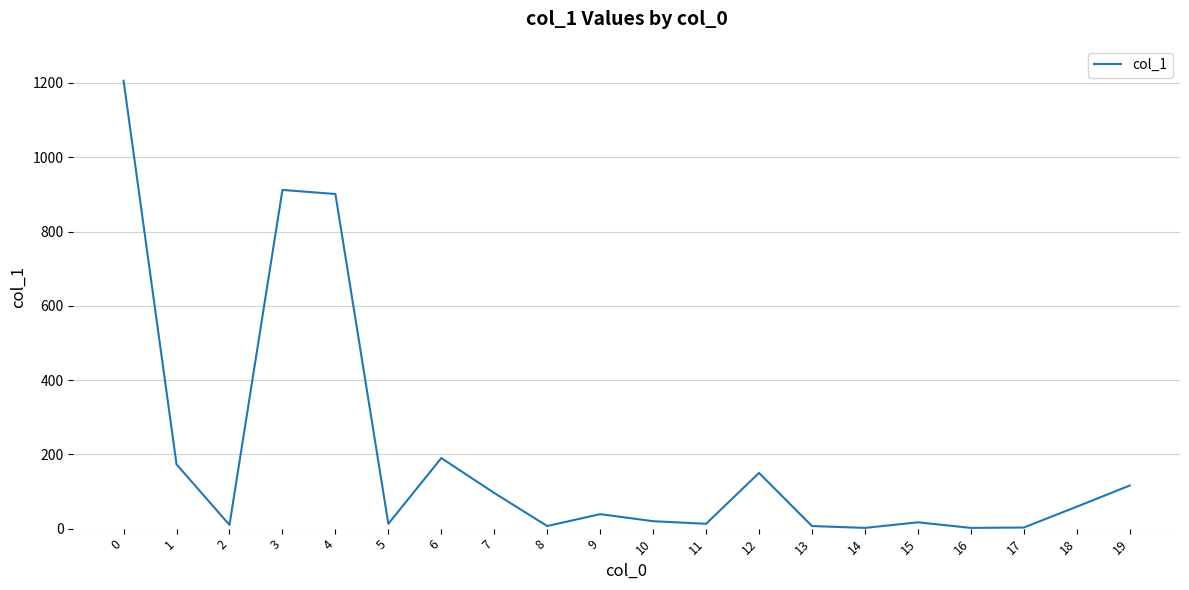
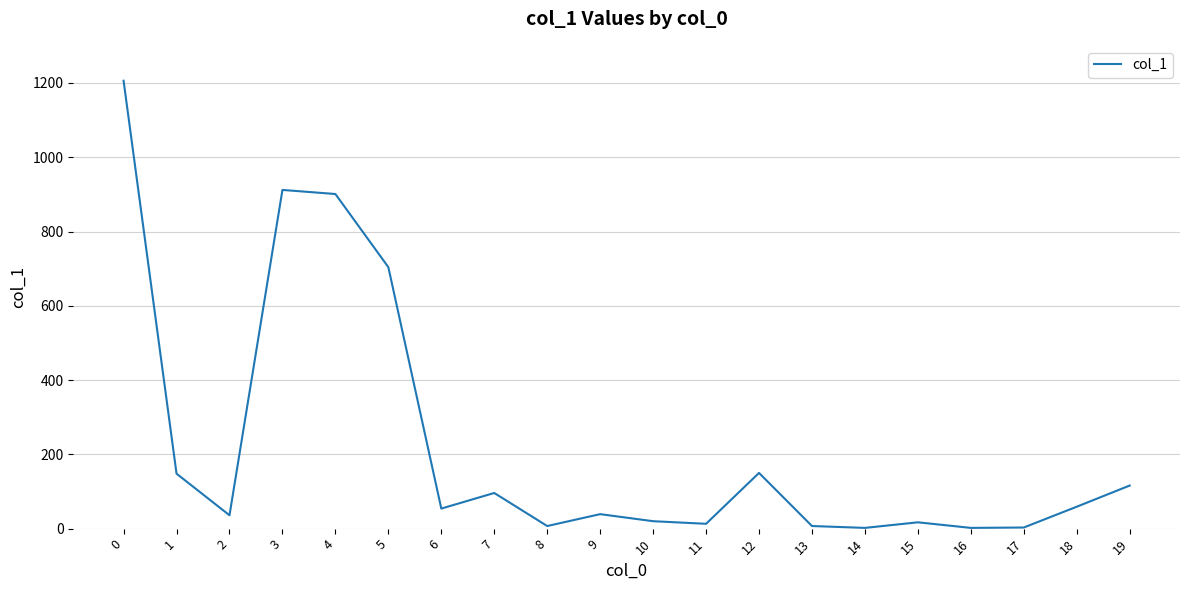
1: 170 -> 150
2: 10 -> 40
5: 10 -> 700
6: 190 -> 50
